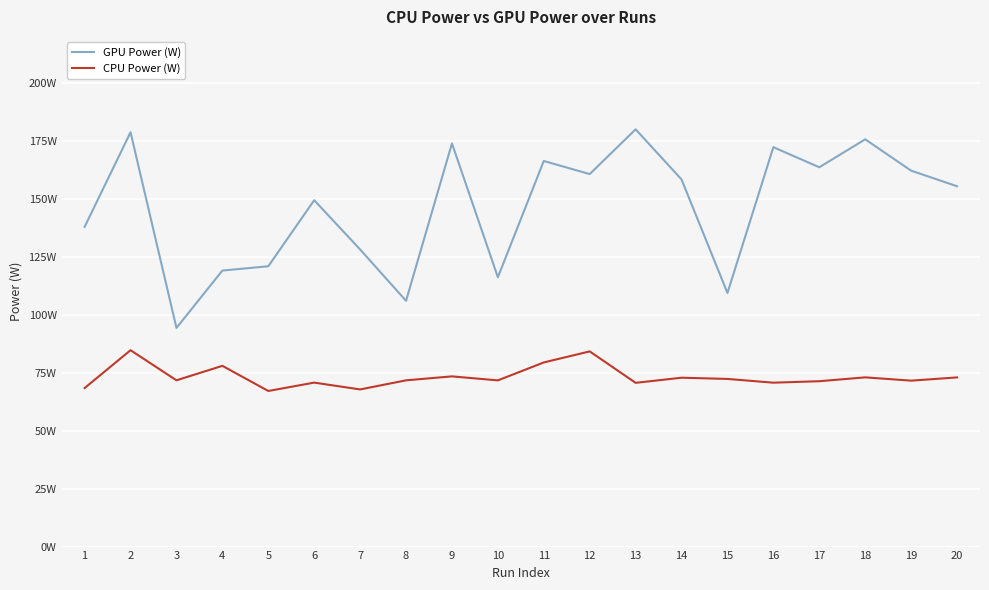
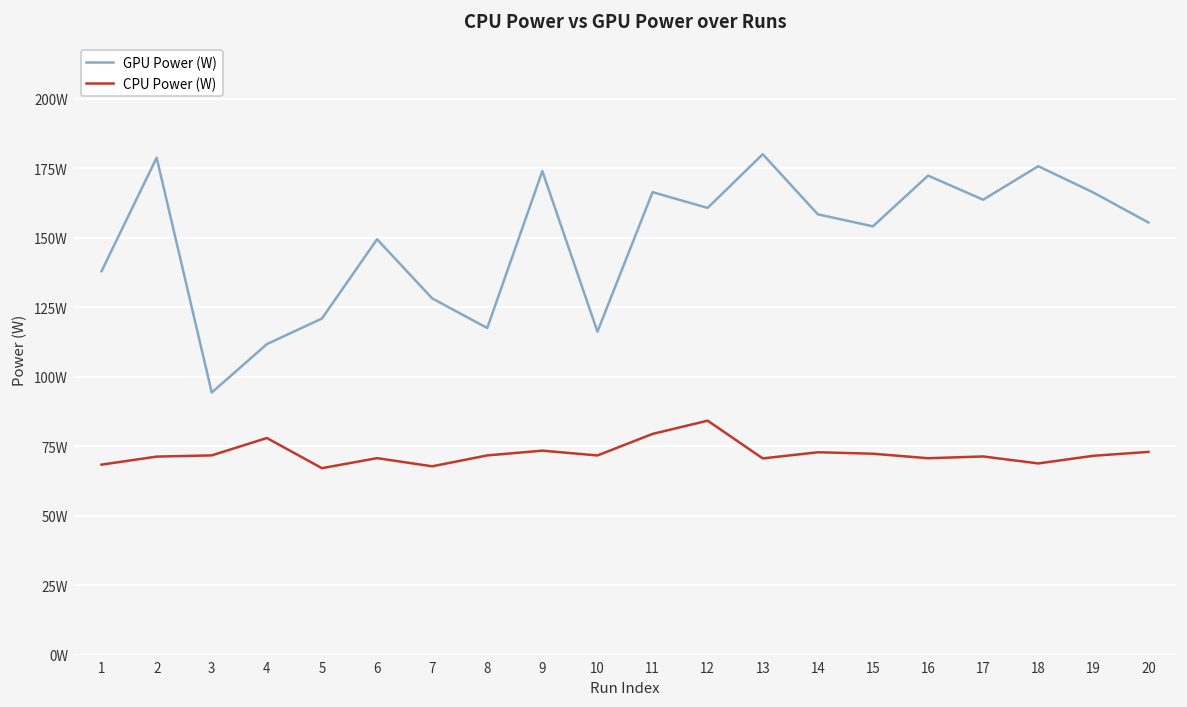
CPU Power (W), 2: 85W -> 71W
GPU Power (W), 4: 119W -> 112W
GPU Power (W), 8: 106W -> 118W
GPU Power (W), 15: 109W -> 154W
CPU Power (W), 18: 73W -> 69W
GPU Power (W), 19: 162W -> 166W
